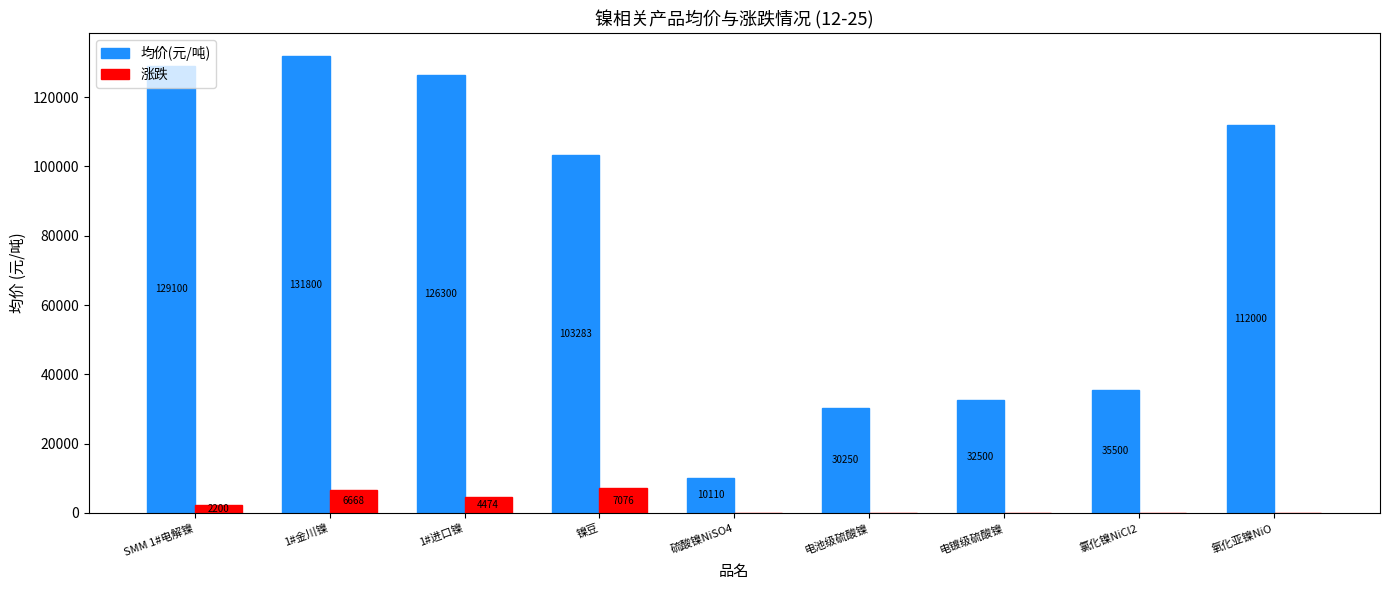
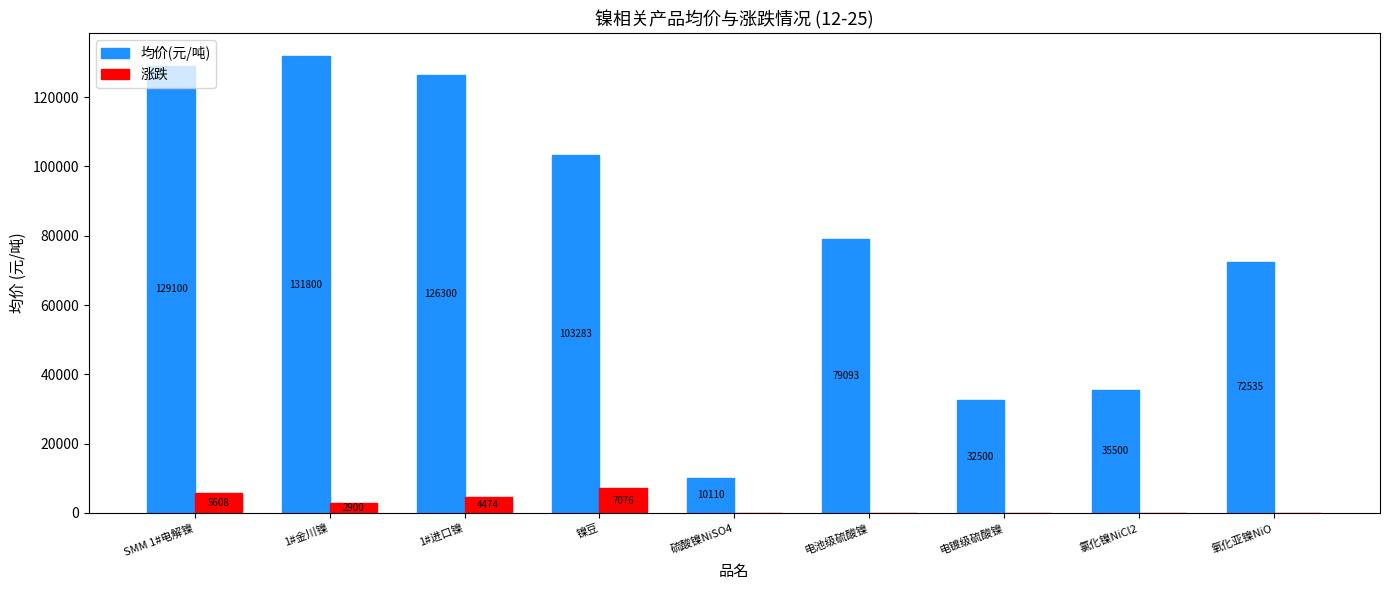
涨跌, SMM 1#电解镍: 2200 -> 5608
涨跌, 1#金川镍: 6668 -> 2900
均价(元/吨), 电池级硫酸镍: 30250 -> 79093
均价(元/吨), 氧化亚镍NiO: 112000 -> 72535
